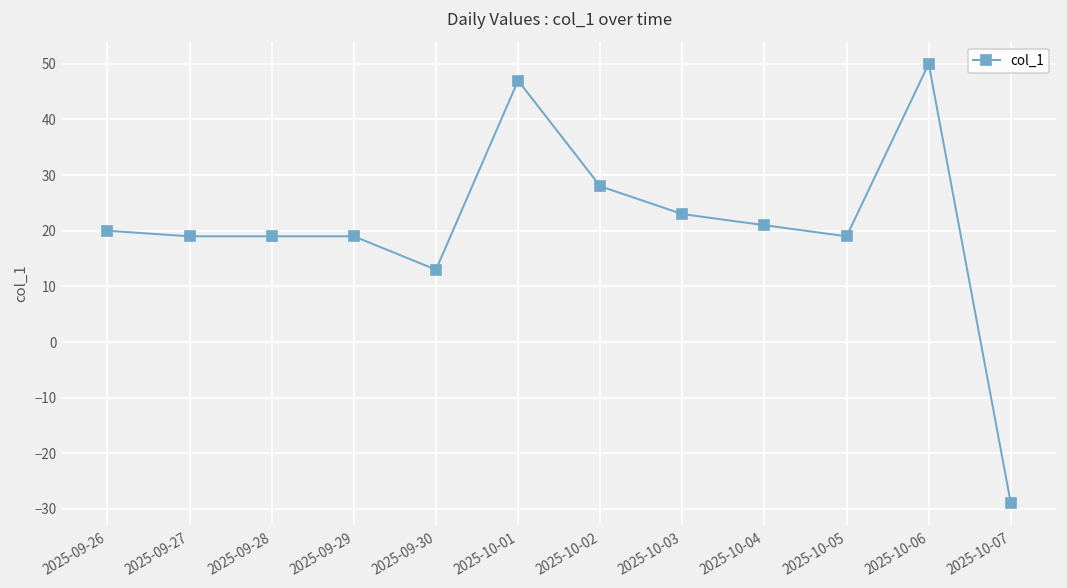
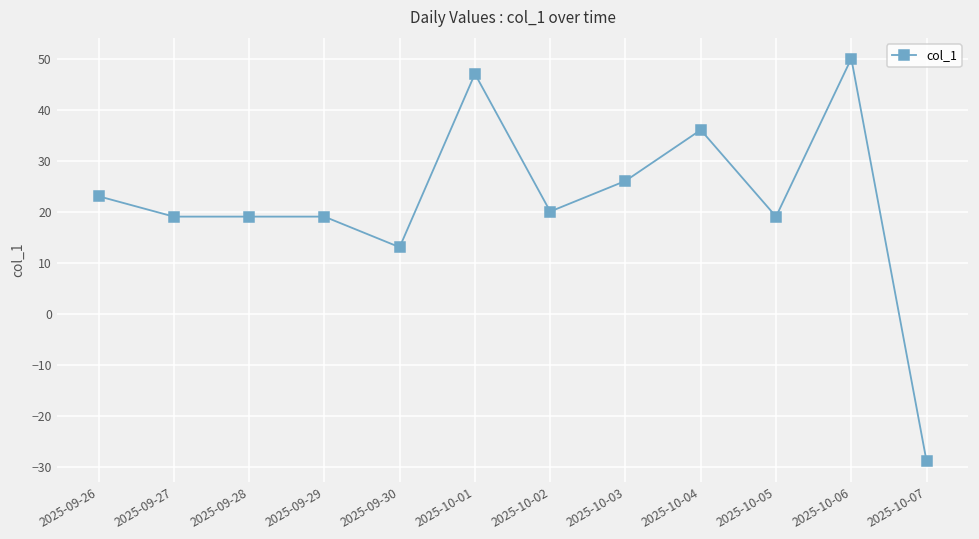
2025-09-26: 20 -> 23
2025-10-02: 28 -> 20
2025-10-03: 23 -> 26
2025-10-04: 21 -> 36
